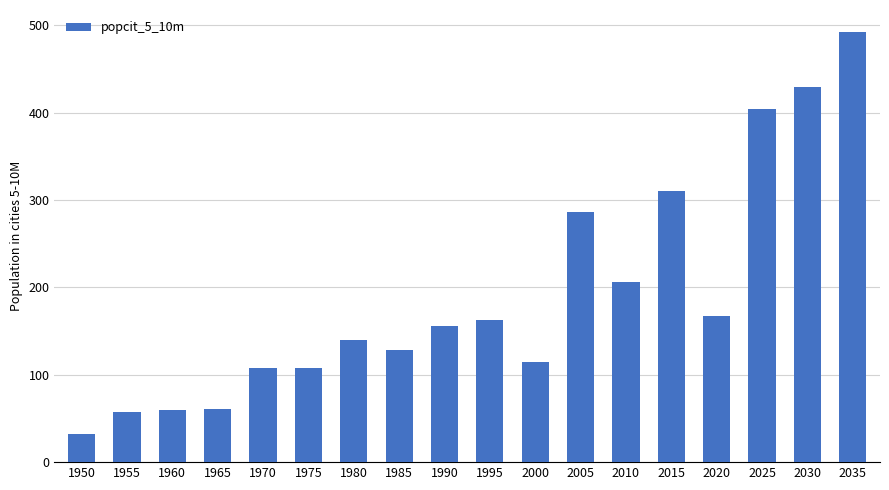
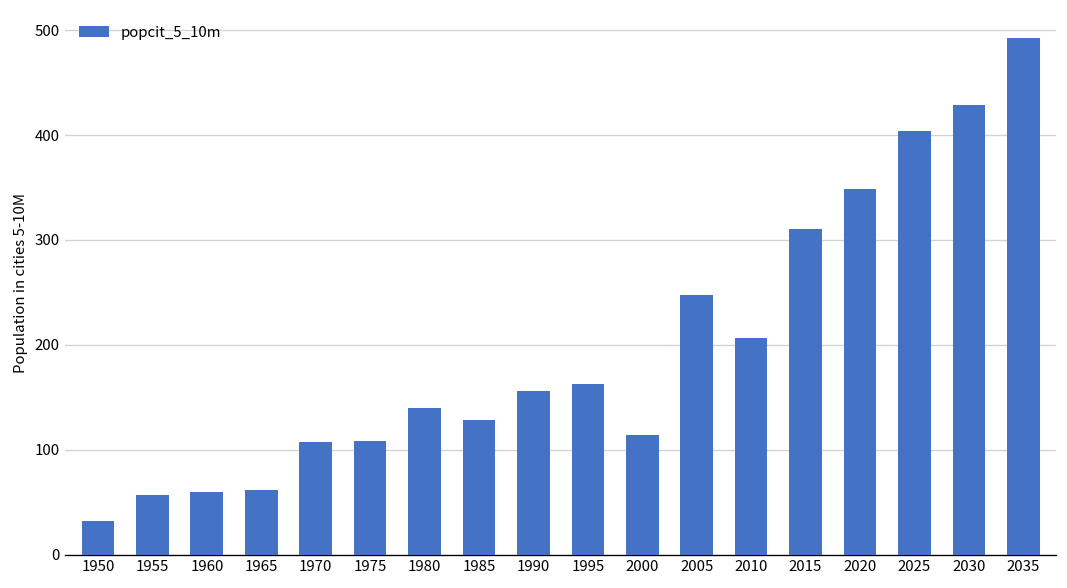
2005: 290 -> 250
2020: 170 -> 350
